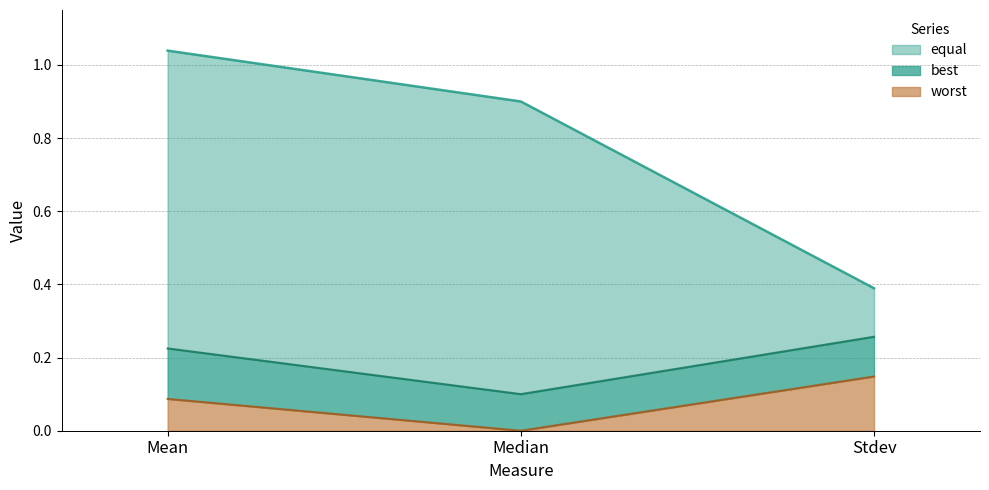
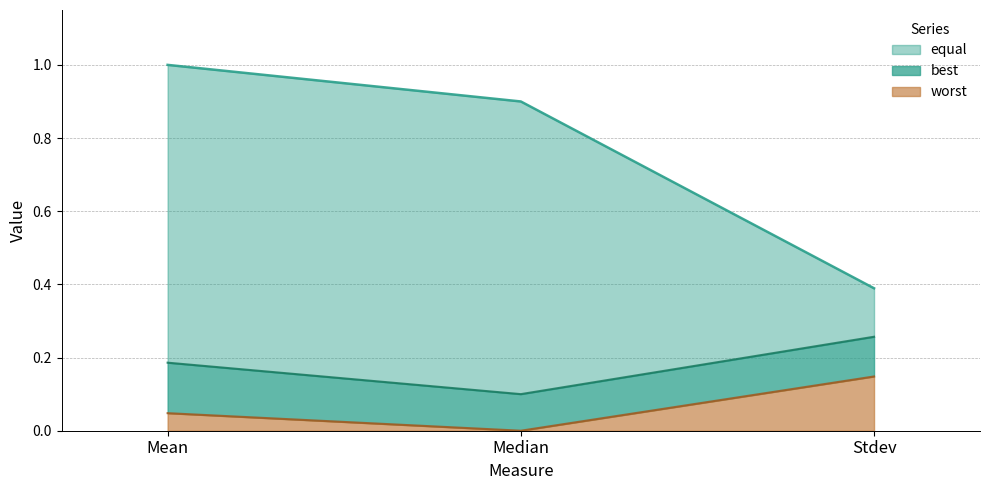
worst, Mean: 0.09 -> 0.05
